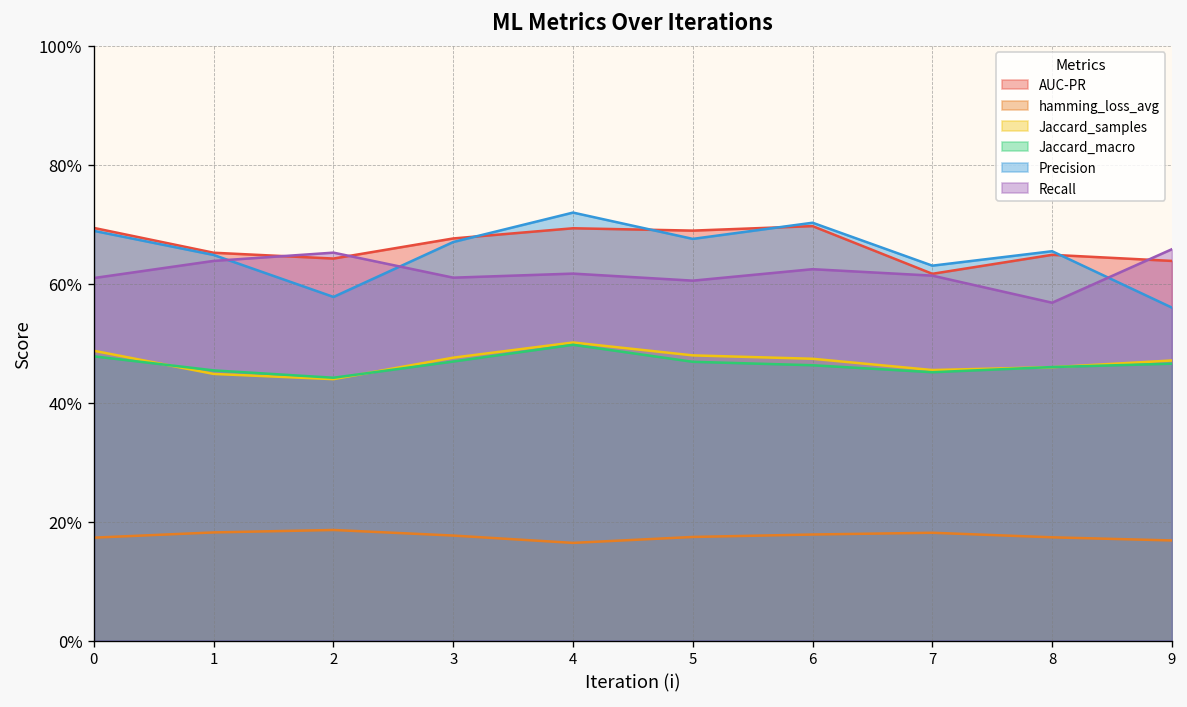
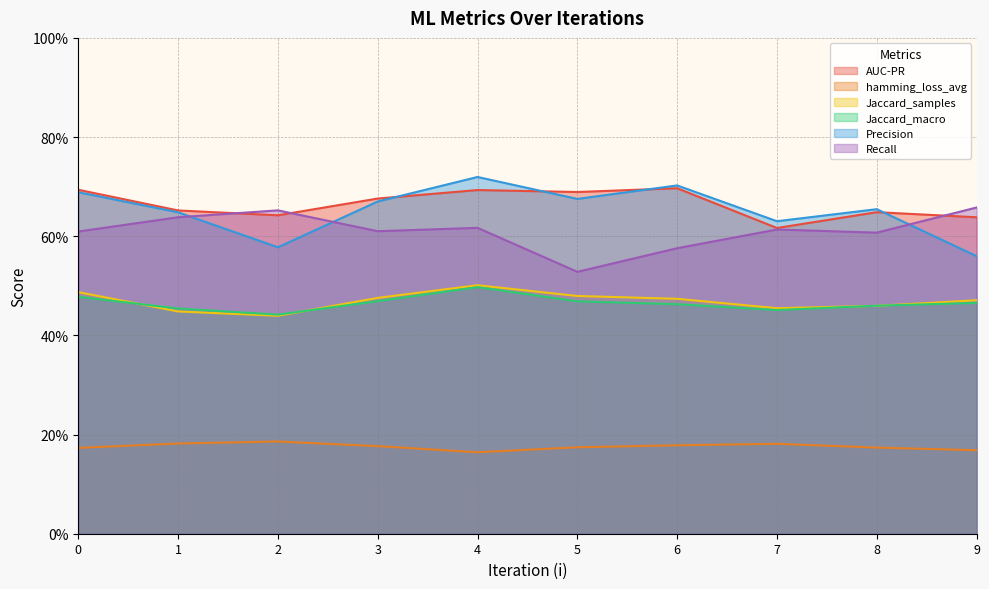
Recall, 5: 61% -> 53%
Recall, 6: 62% -> 58%
Recall, 8: 57% -> 61%
